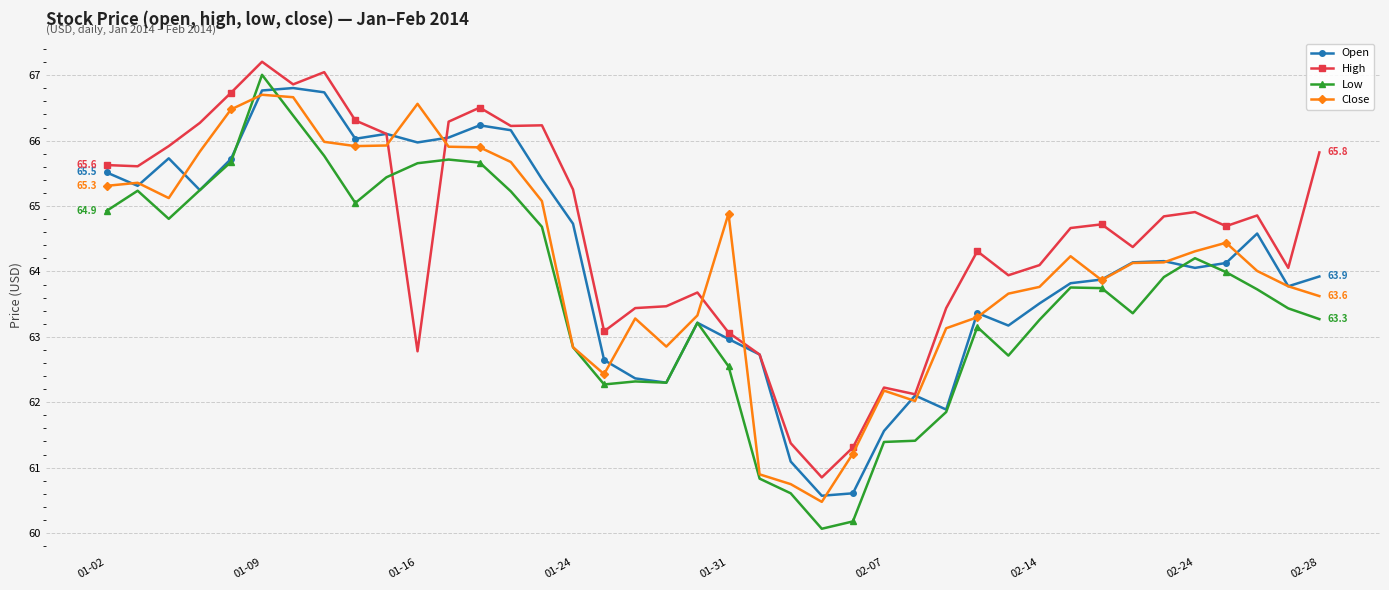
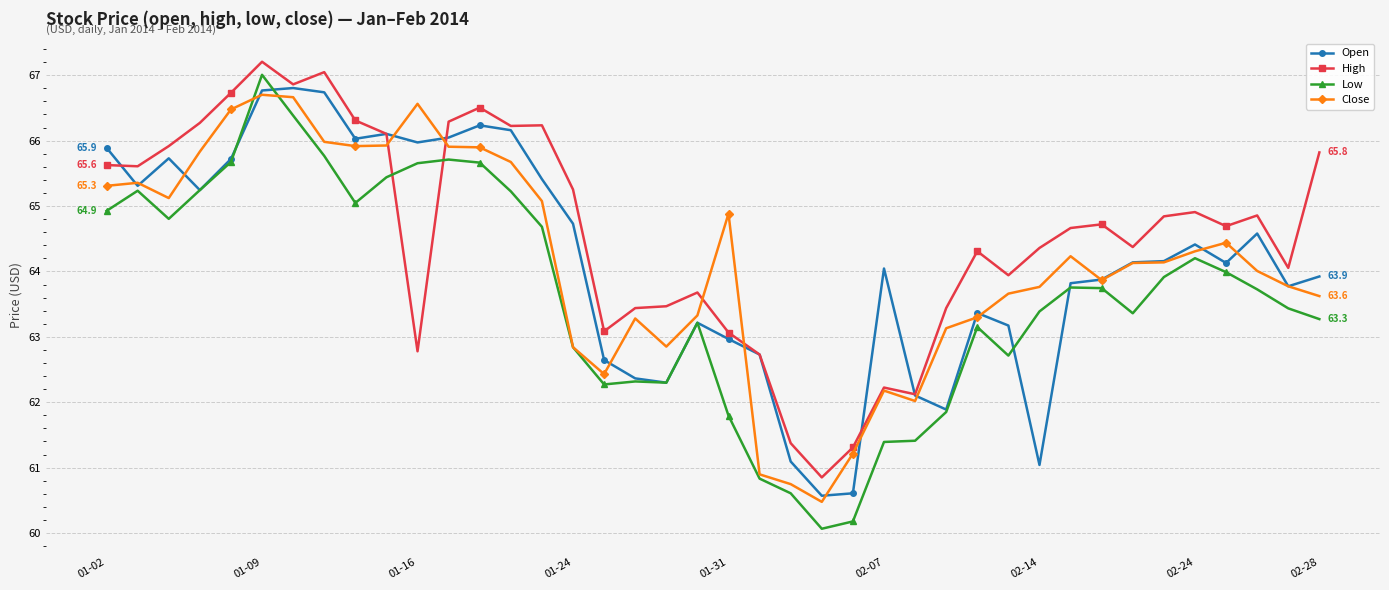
Open, 01-02: 65.5 -> 65.9
Low, 01-31: 62.5 -> 61.8
Open, 02-07: 61.6 -> 64.0
Open, 02-14: 63.5 -> 61.0
High, 02-14: 64.1 -> 64.4
Low, 02-14: 63.3 -> 63.4
Open, 02-24: 64.1 -> 64.4
